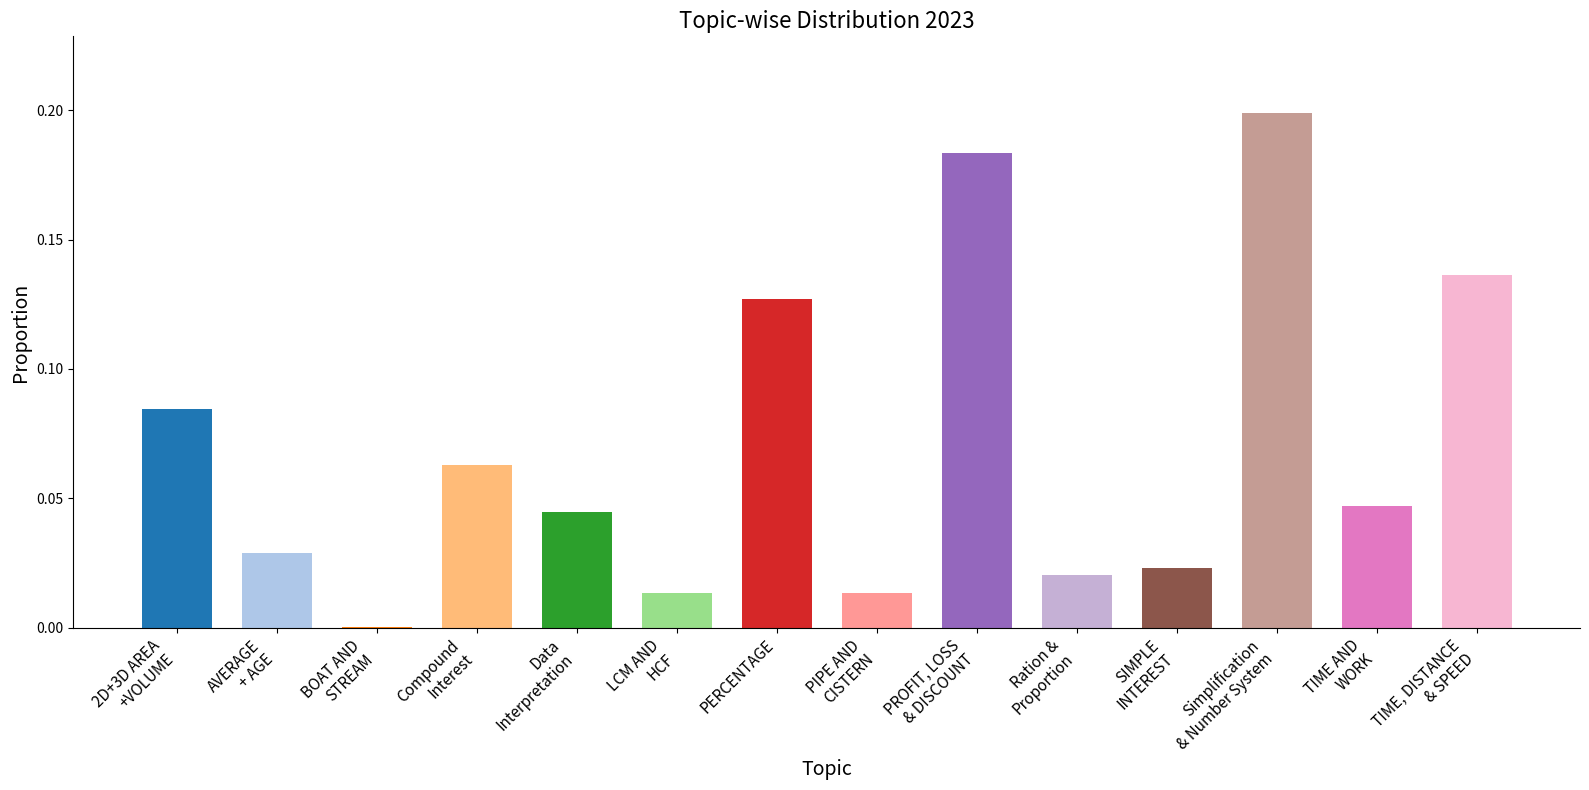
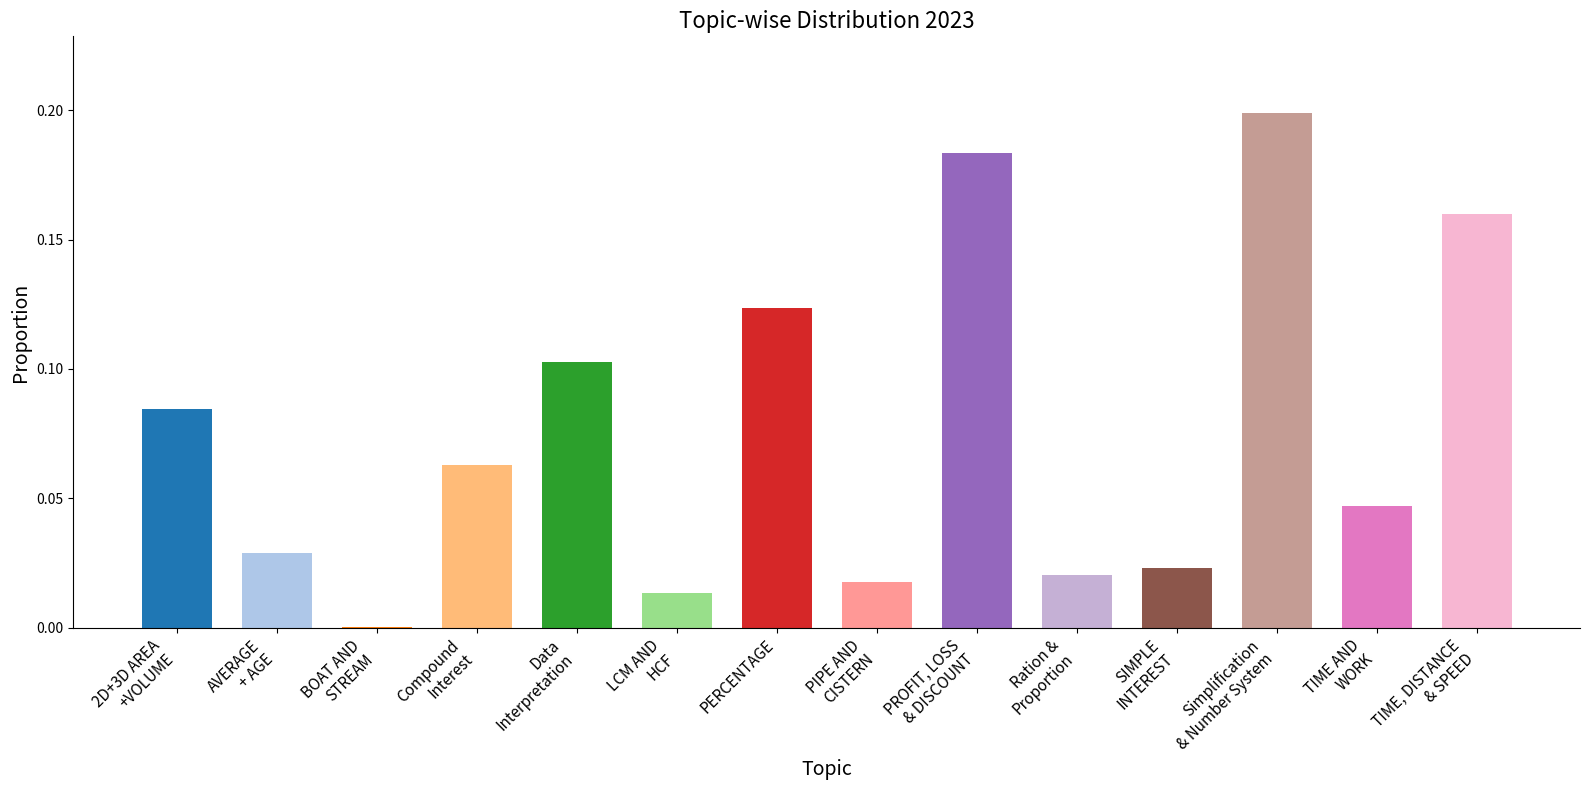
Data Interpretation: 0.045 -> 0.103
PERCENTAGE: 0.127 -> 0.124
PIPE AND CISTERN: 0.013 -> 0.017
TIME, DISTANCE & SPEED: 0.136 -> 0.160
